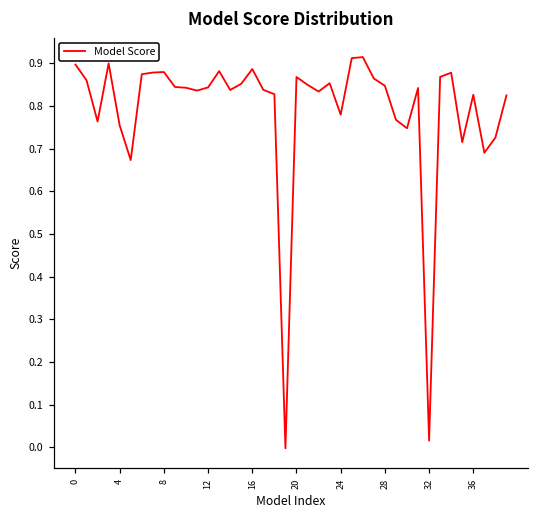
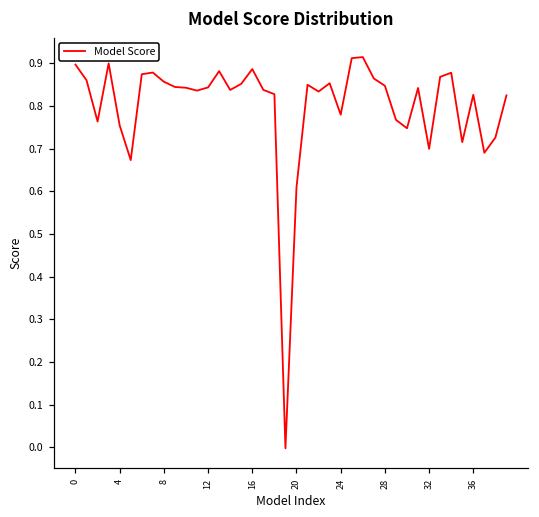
8: 0.88 -> 0.86
20: 0.87 -> 0.61
32: 0.02 -> 0.70
